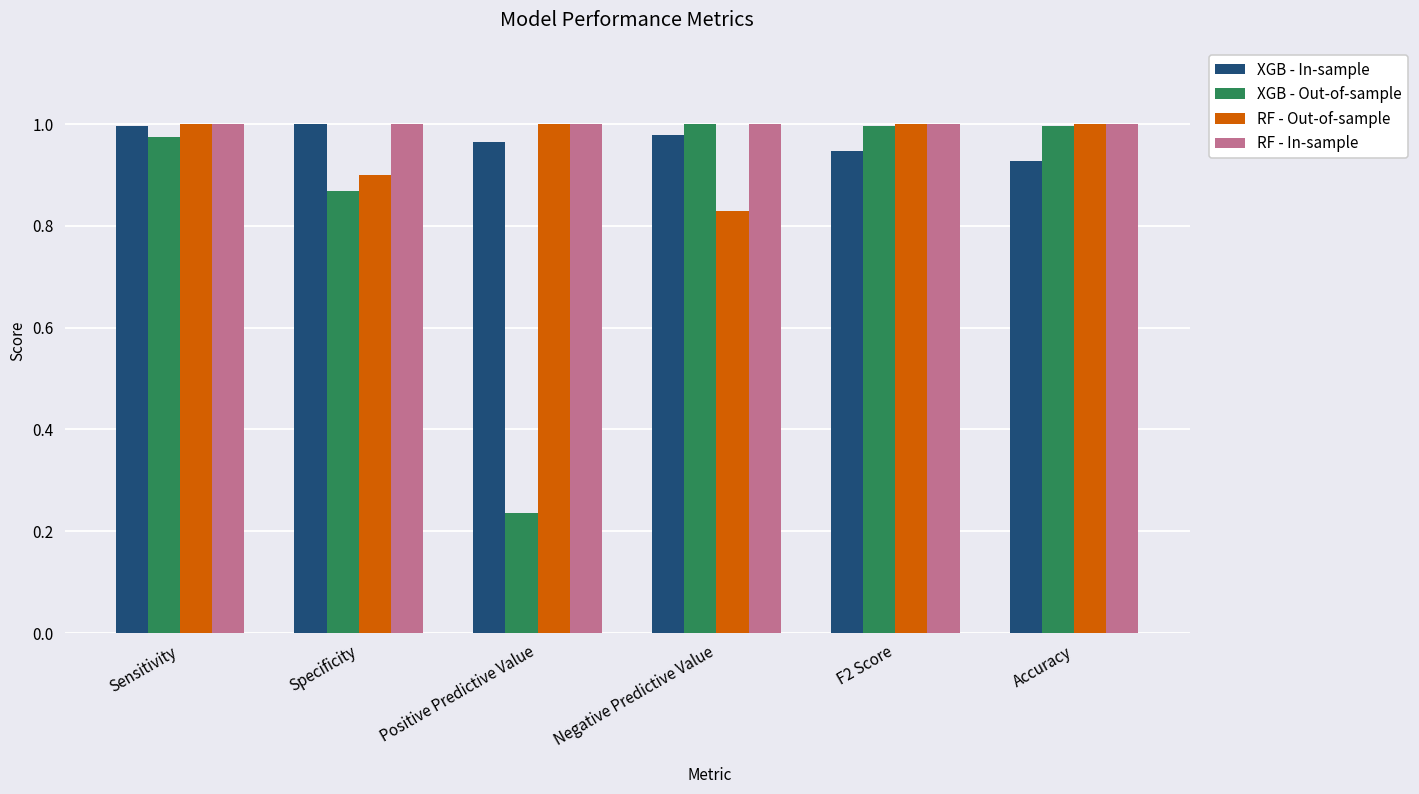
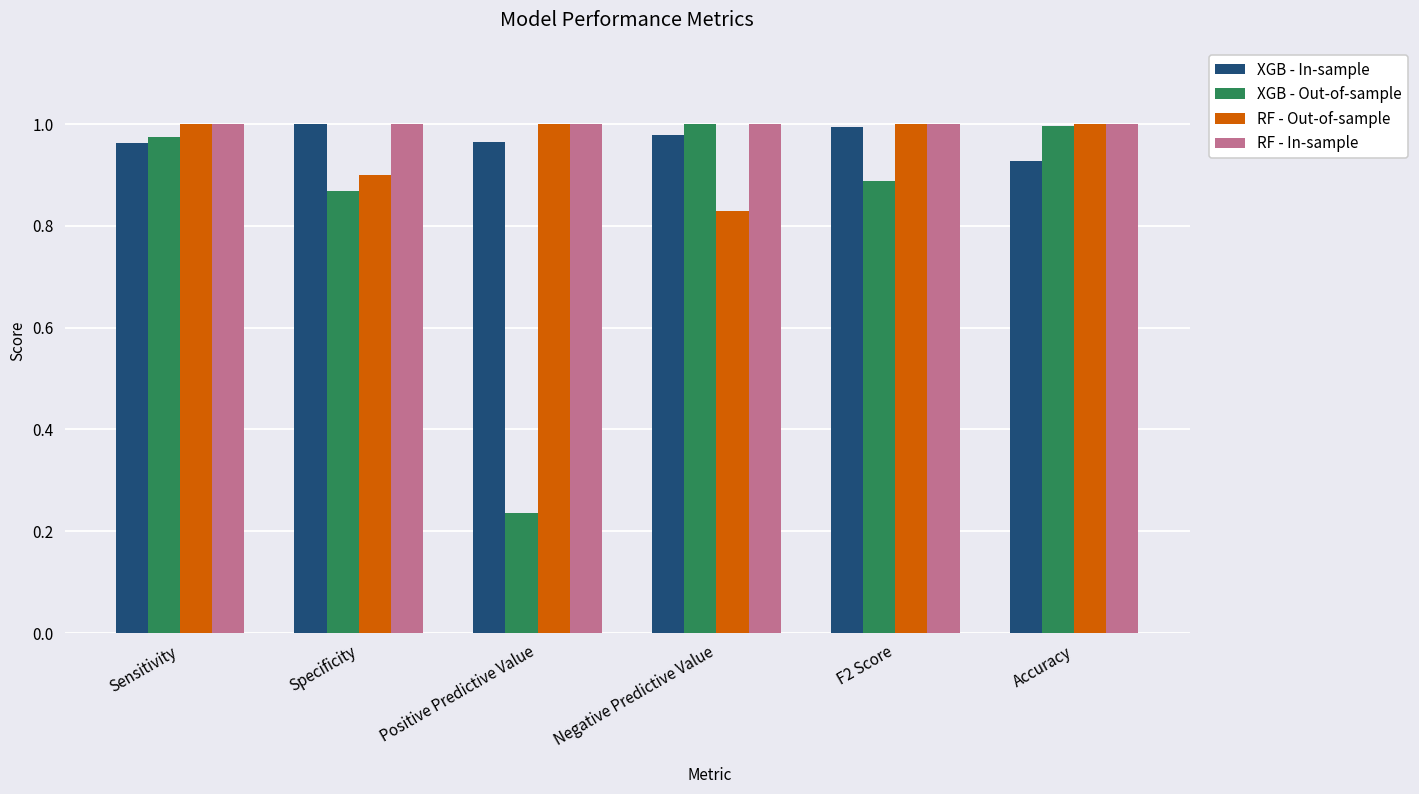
XGB - In-sample, Sensitivity: 1.00 -> 0.96
XGB - In-sample, F2 Score: 0.95 -> 0.99
XGB - Out-of-sample, F2 Score: 1.00 -> 0.89
